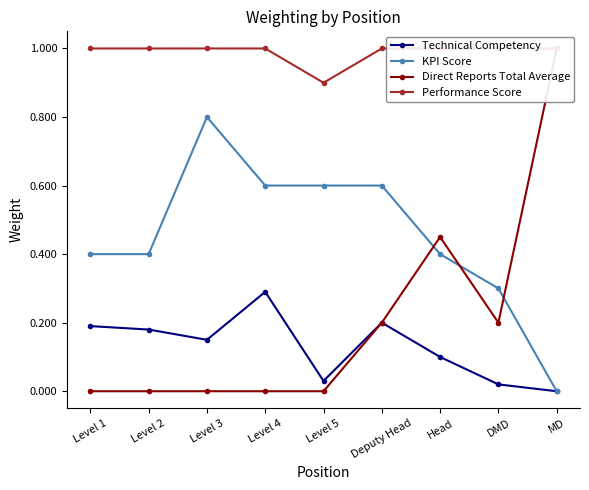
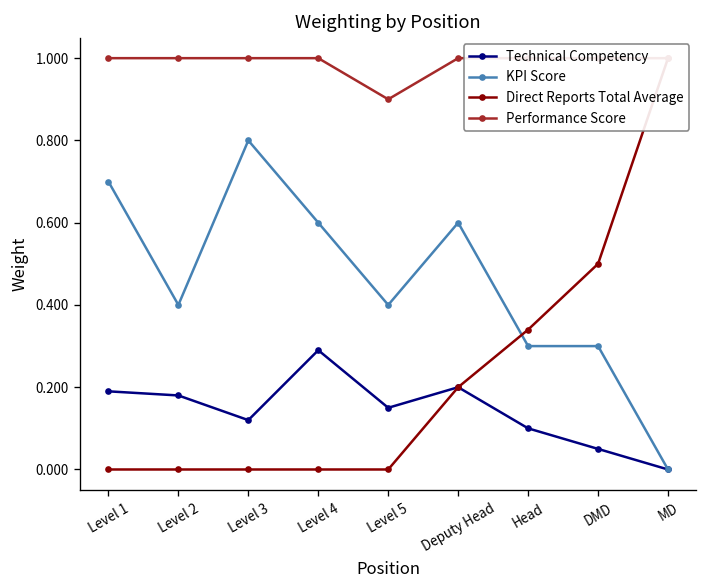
KPI Score, Level 1: 0.4 -> 0.7
Technical Competency, Level 3: 0.15 -> 0.12
Technical Competency, Level 5: 0.03 -> 0.15
KPI Score, Level 5: 0.6 -> 0.4
KPI Score, Head: 0.4 -> 0.3
Direct Reports Total Average, Head: 0.45 -> 0.34
Technical Competency, DMD: 0.02 -> 0.05
Direct Reports Total Average, DMD: 0.2 -> 0.5
